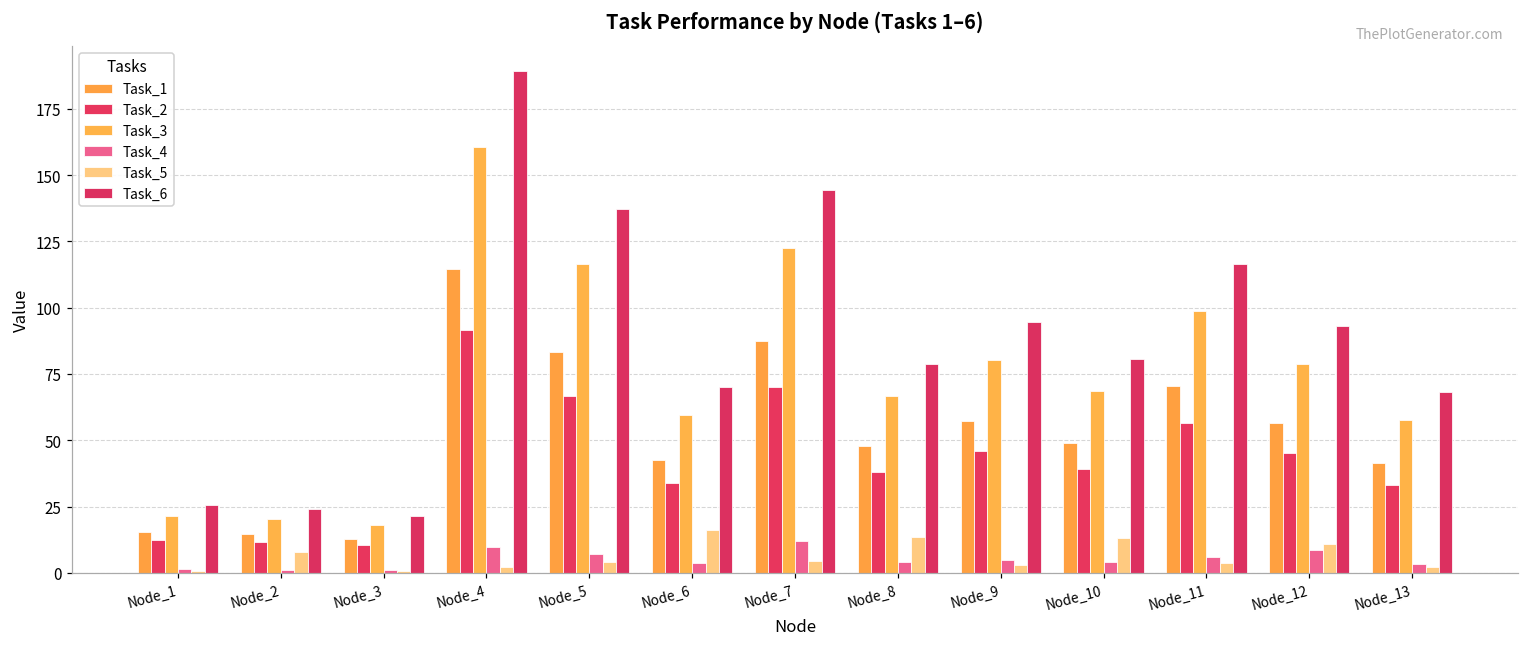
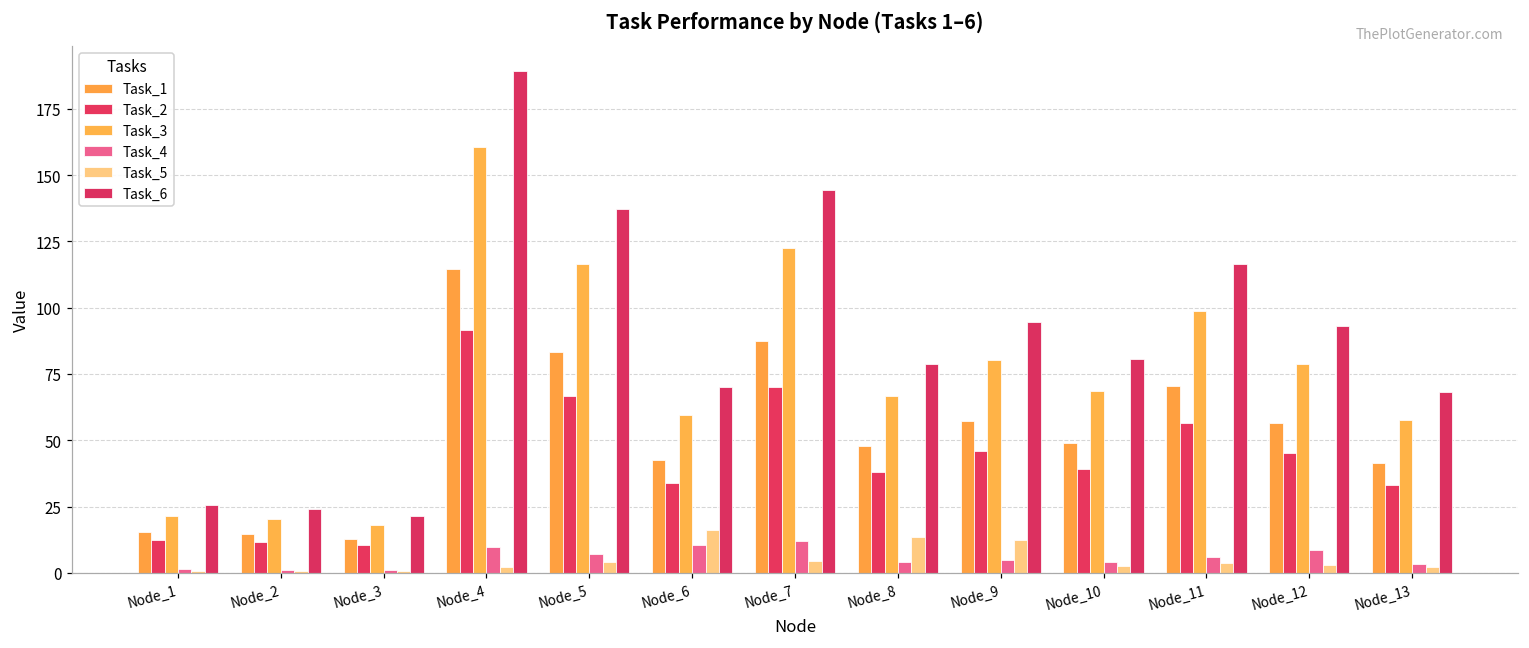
Task_5, Node_2: 8 -> 1
Task_4, Node_6: 4 -> 10
Task_5, Node_9: 3 -> 12
Task_5, Node_10: 13 -> 2
Task_5, Node_12: 11 -> 3
